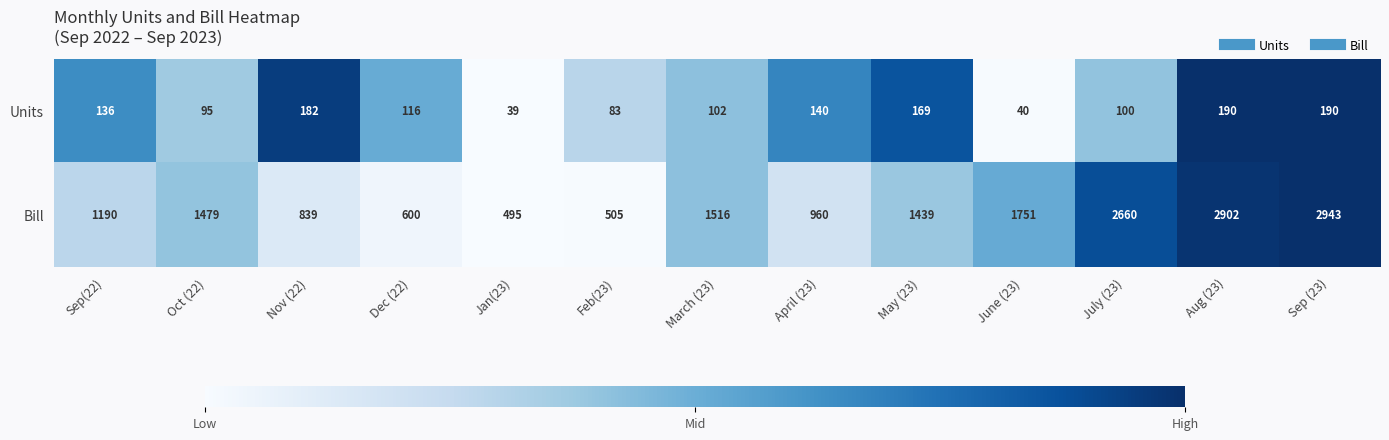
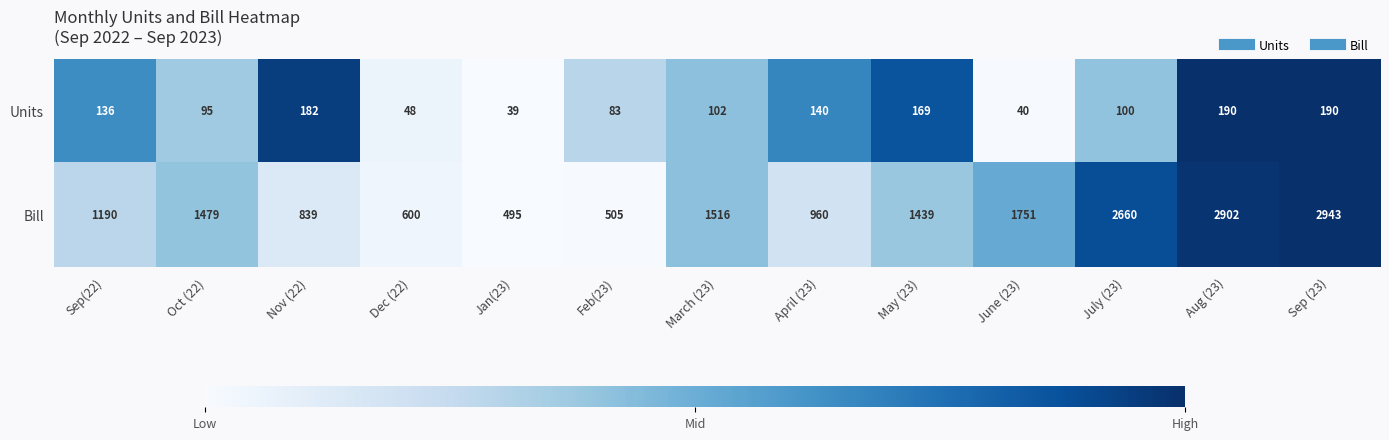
Units, Dec (22): 116 -> 48
